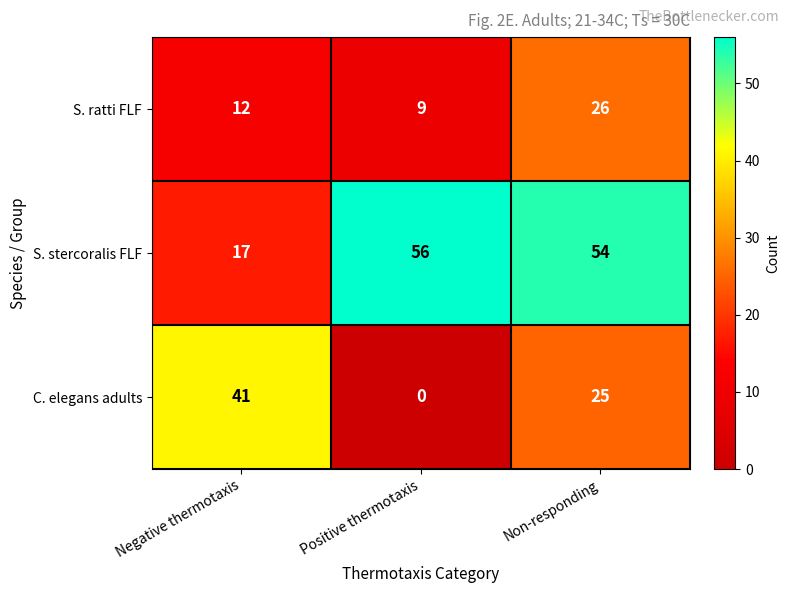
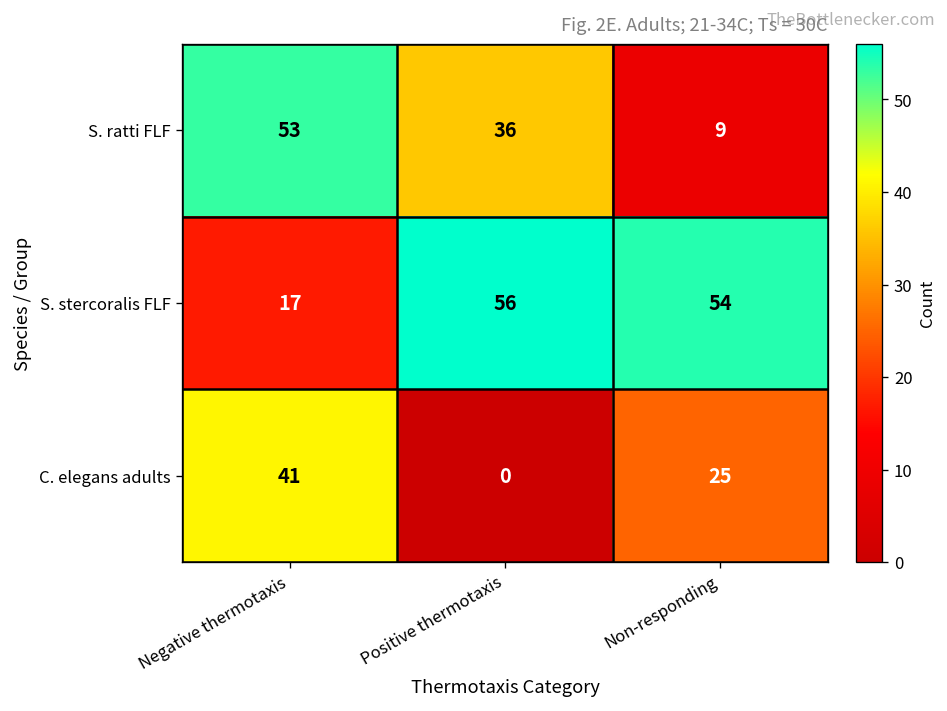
S. ratti FLF, Negative thermotaxis: 12 -> 53
S. ratti FLF, Positive thermotaxis: 9 -> 36
S. ratti FLF, Non-responding: 26 -> 9
